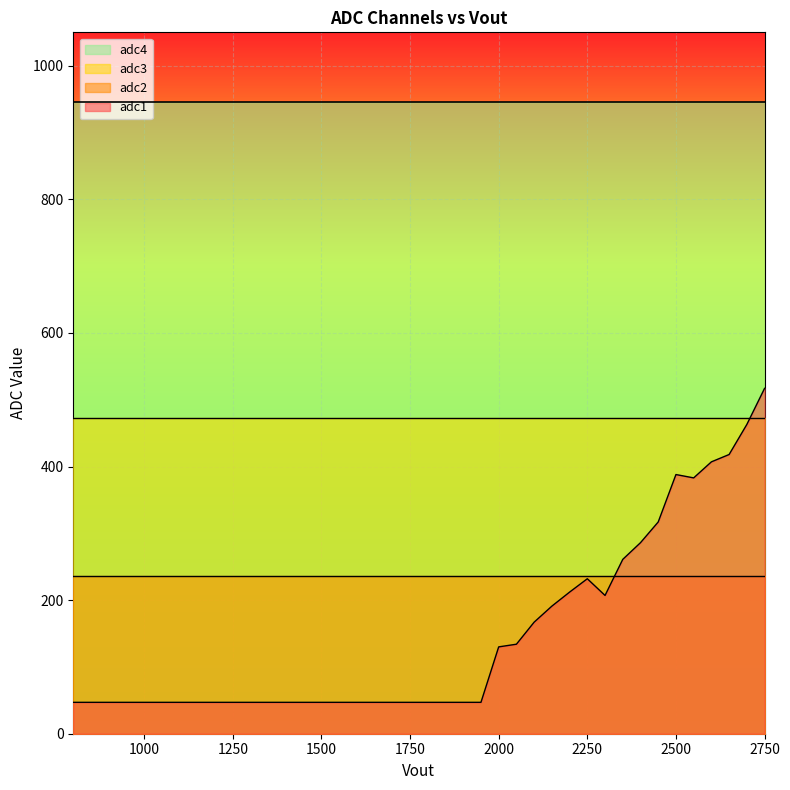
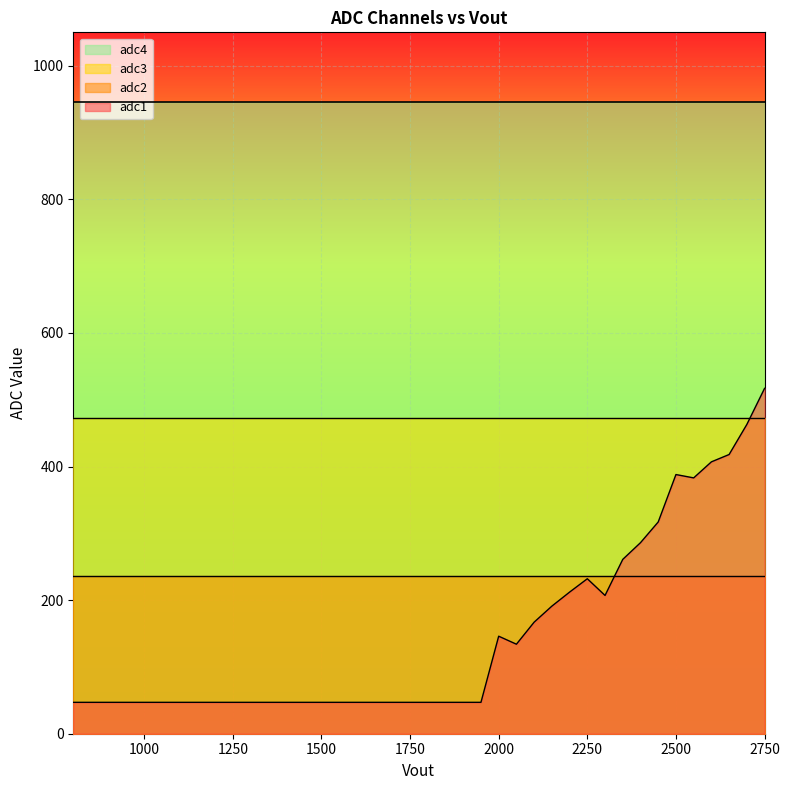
adc1, 2000: 130 -> 150
